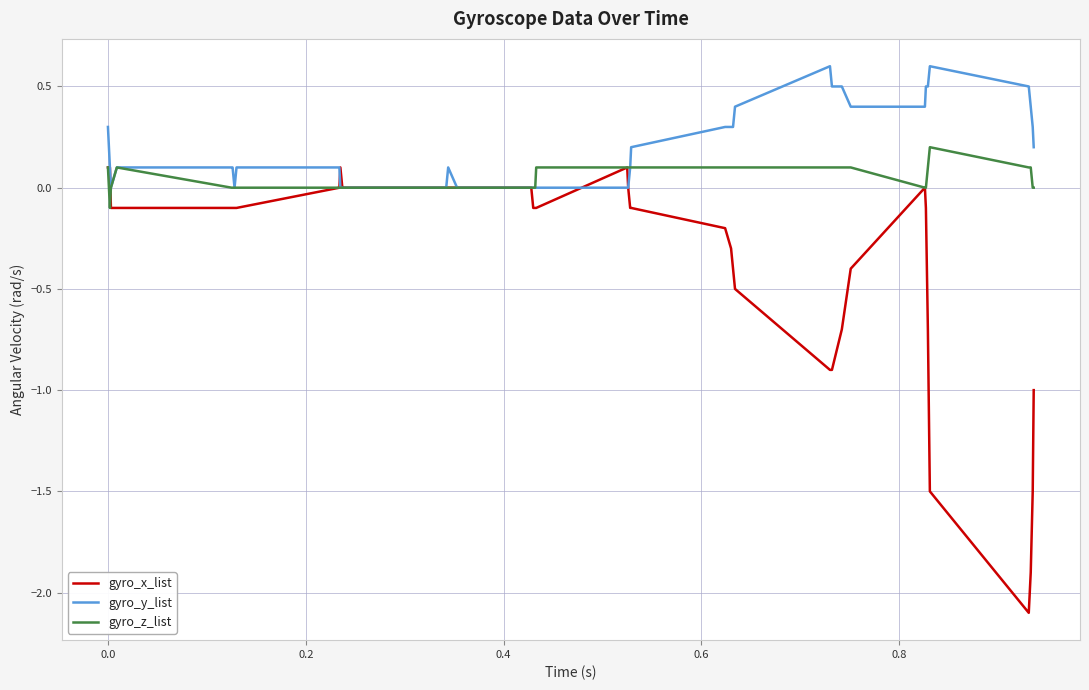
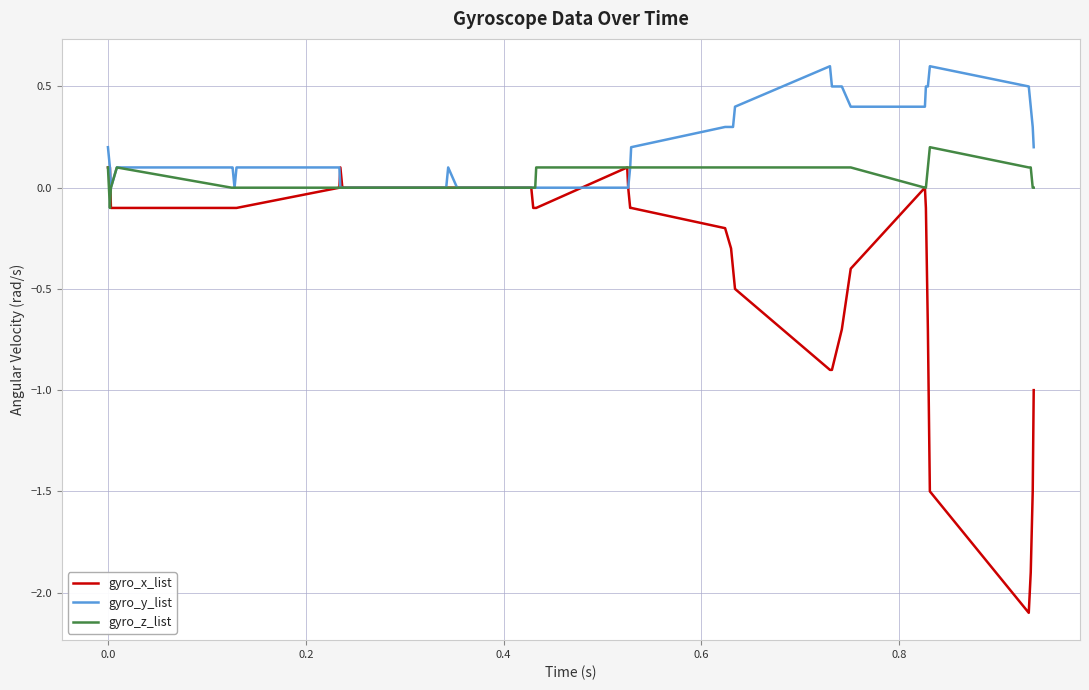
gyro_y_list, 0.0: 0.3 -> 0.2
